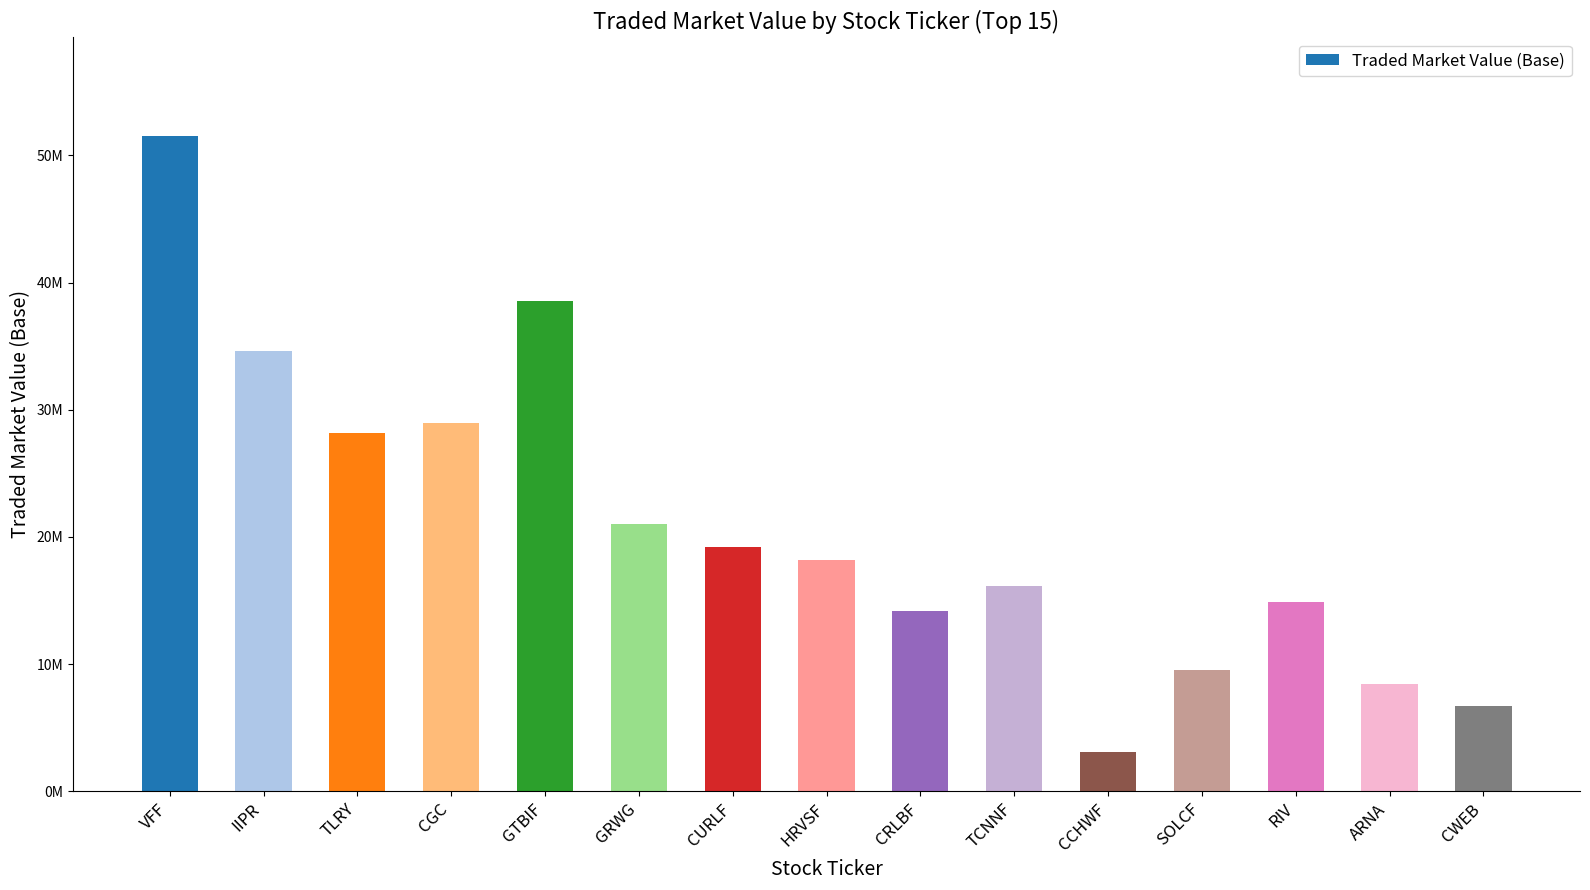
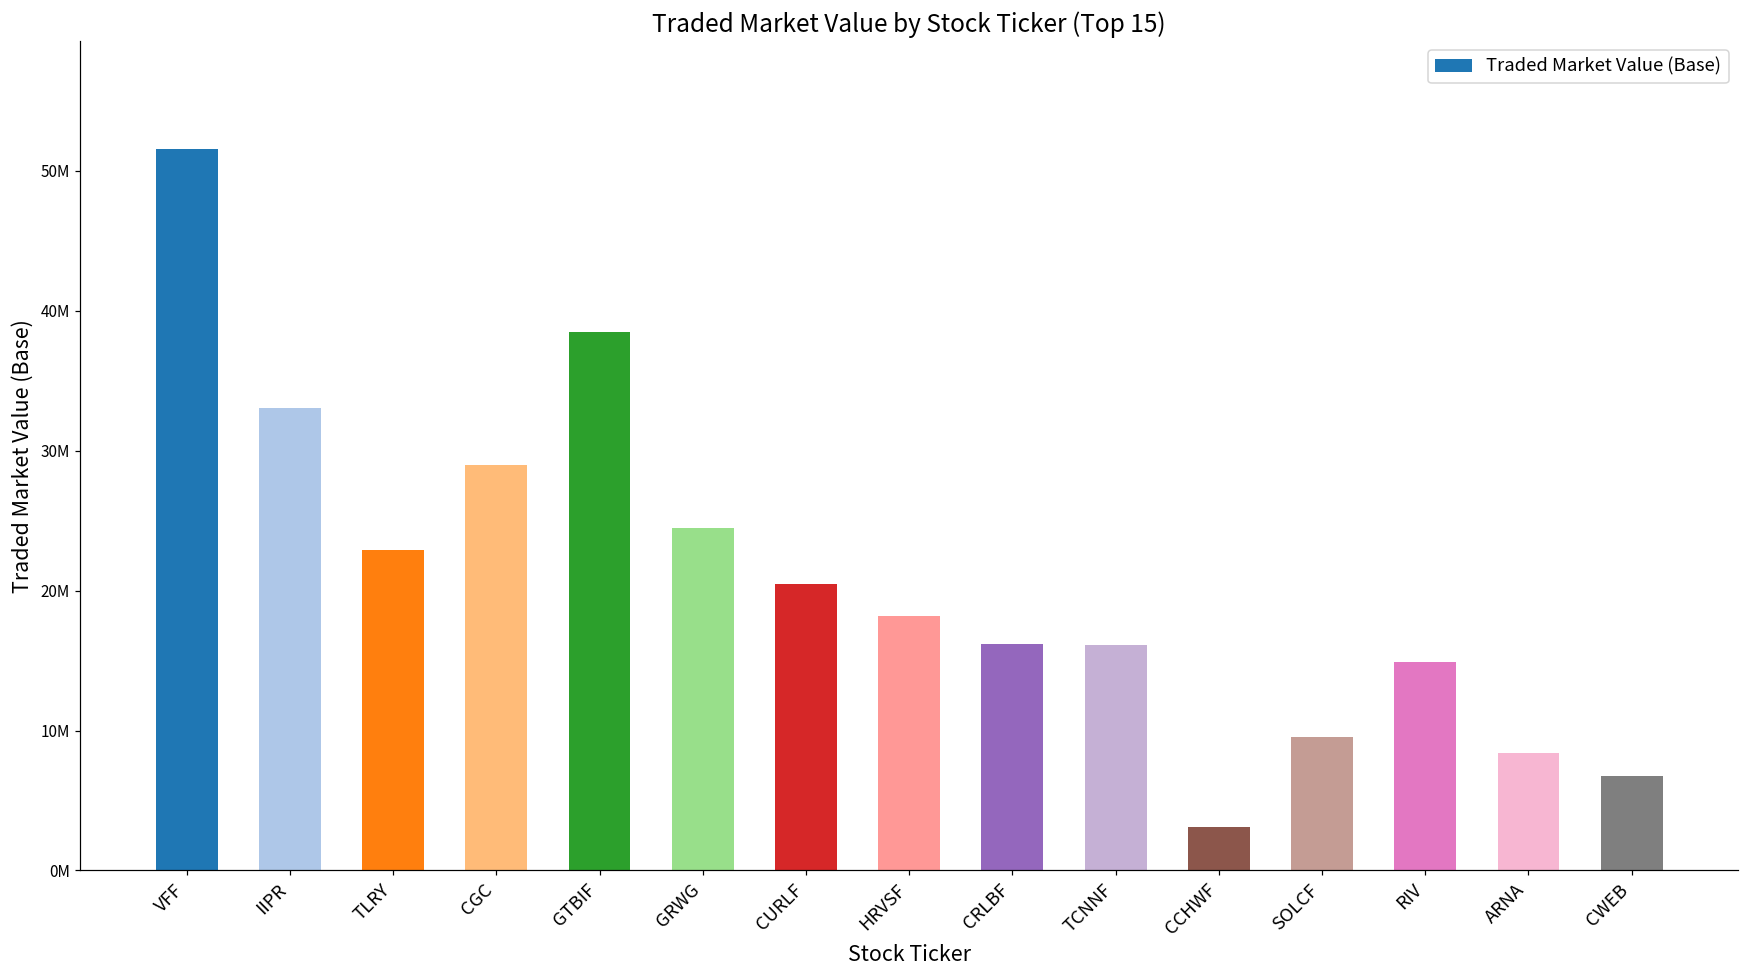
IIPR: 34600000 -> 33100000
TLRY: 28200000 -> 22900000
GRWG: 21000000 -> 24500000
CURLF: 19200000 -> 20500000
CRLBF: 14200000 -> 16200000
